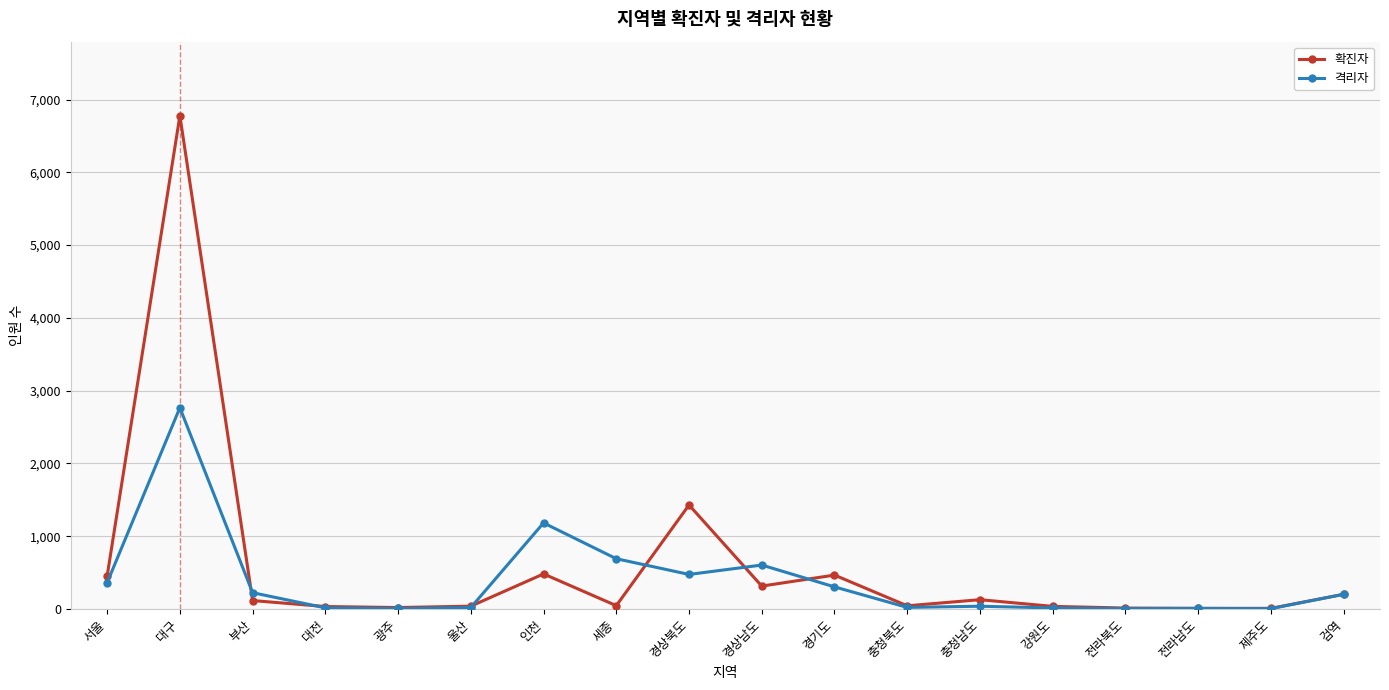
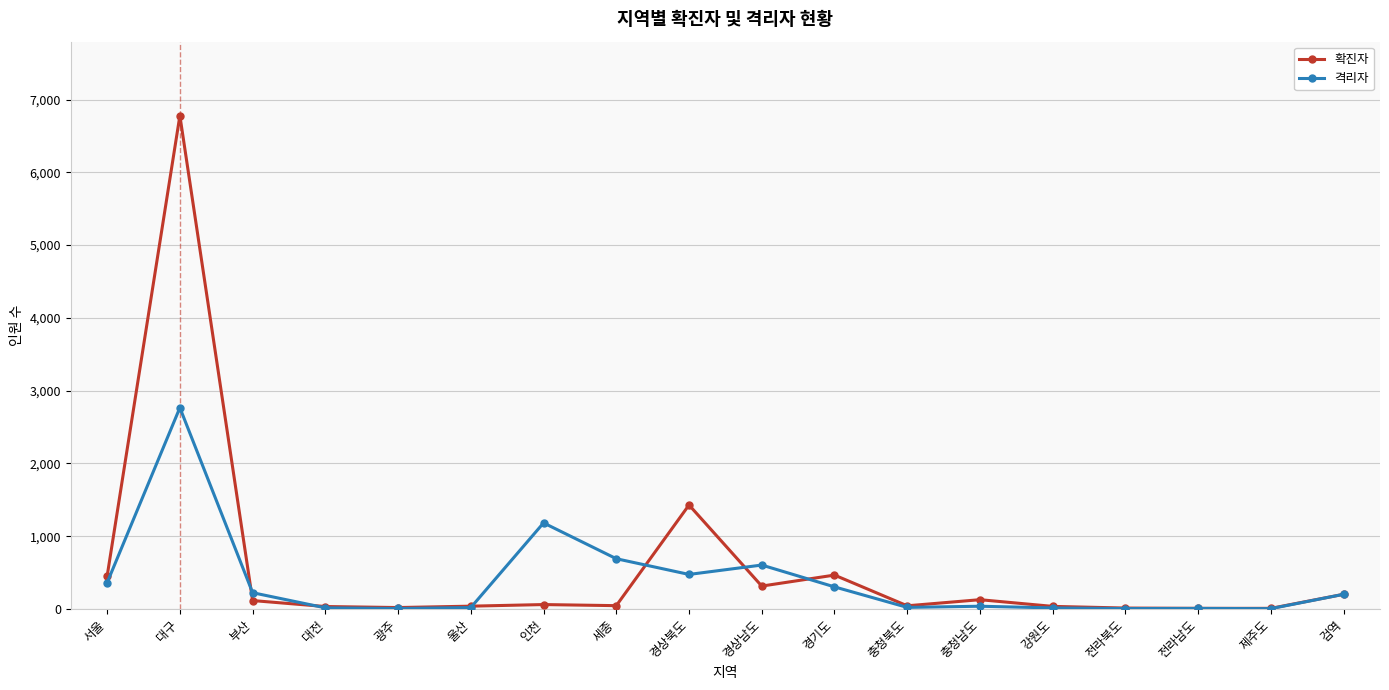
확진자, 인천: 500 -> 100
